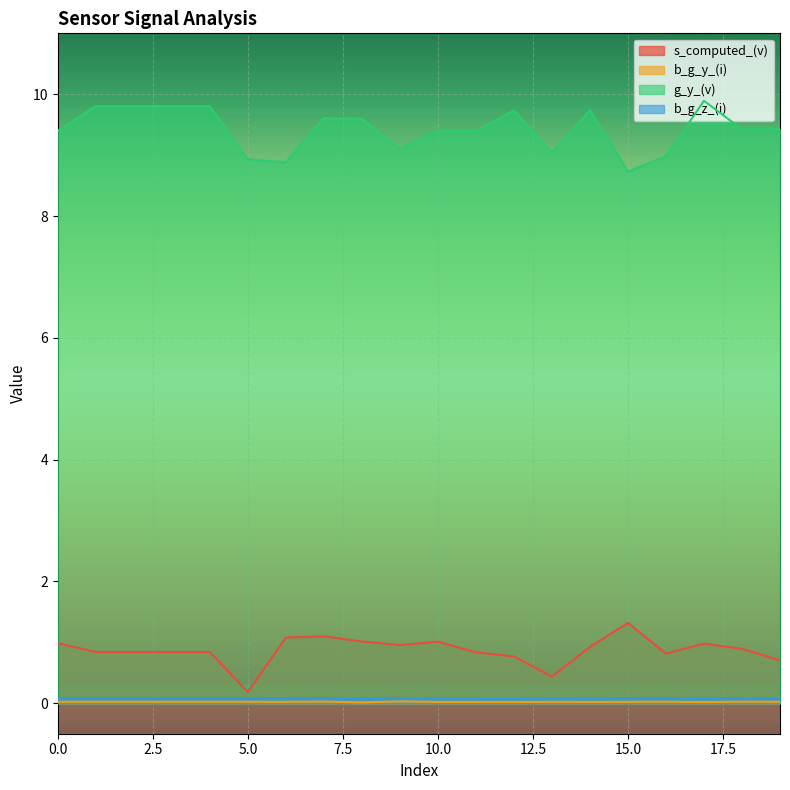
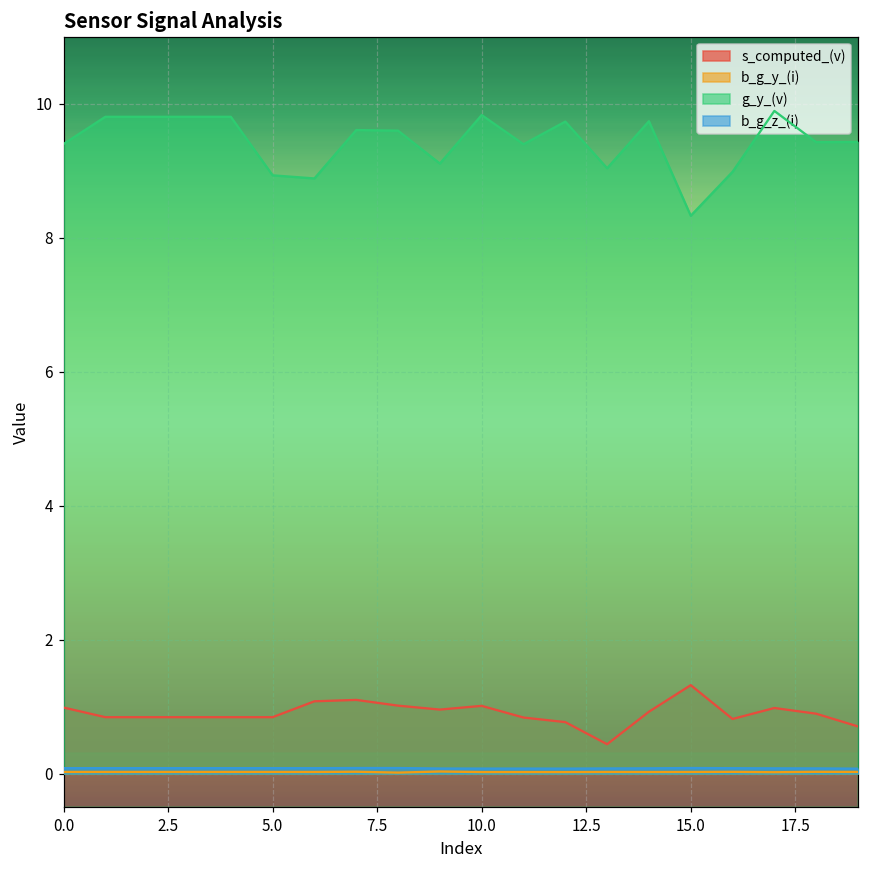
s_computed_(v), 5.0: 0.2 -> 0.8
g_y_(v), 10.0: 9.4 -> 9.8
g_y_(v), 15.0: 8.7 -> 8.3
